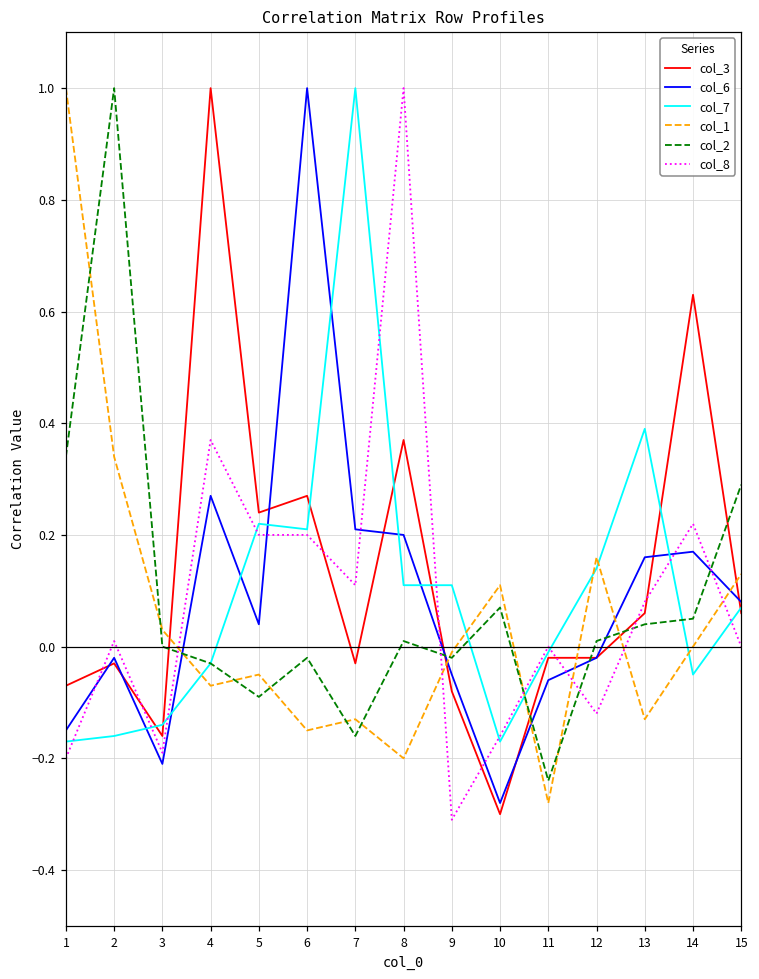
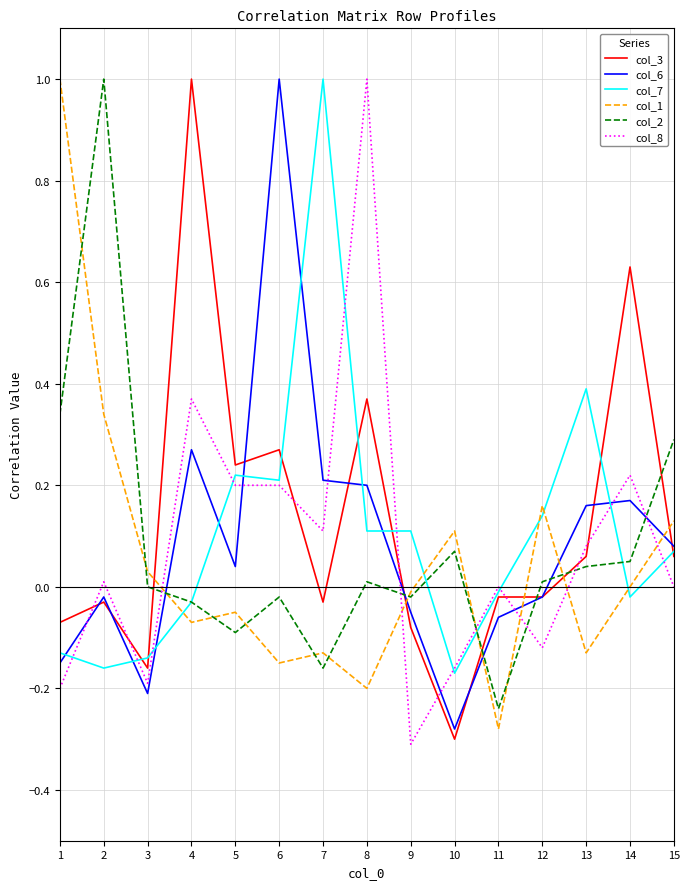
col_7, 1: -0.17 -> -0.13
col_7, 14: -0.05 -> -0.02
